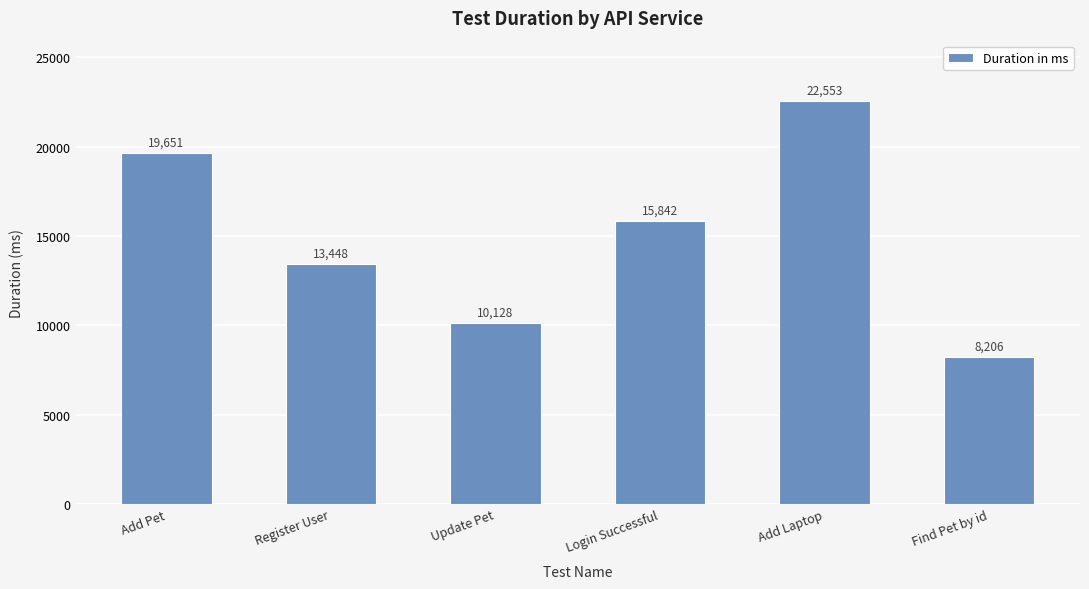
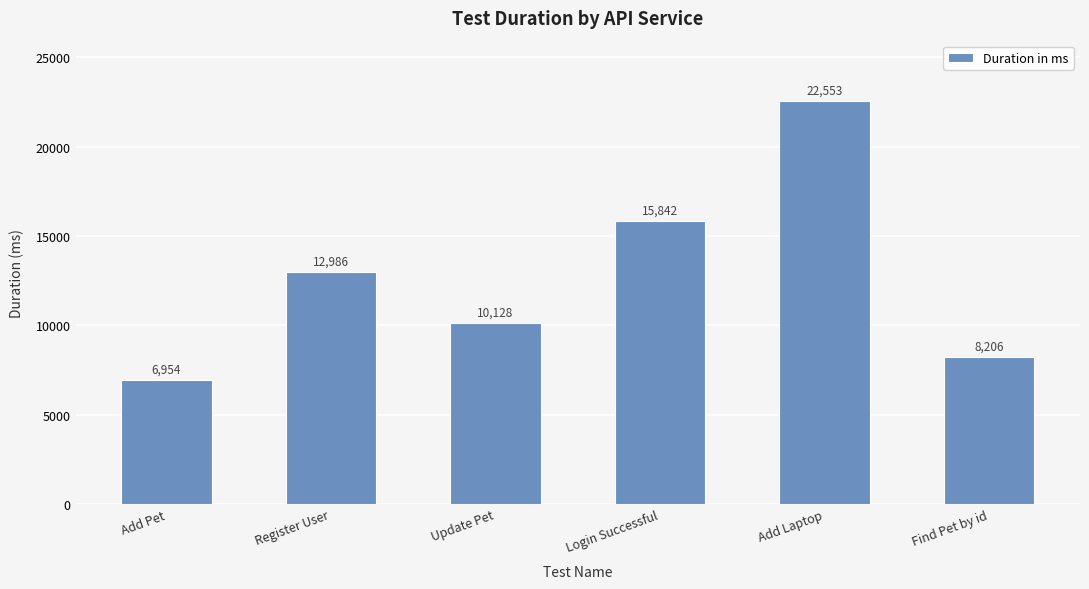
Add Pet: 19,651 -> 6,954
Register User: 13,448 -> 12,986
